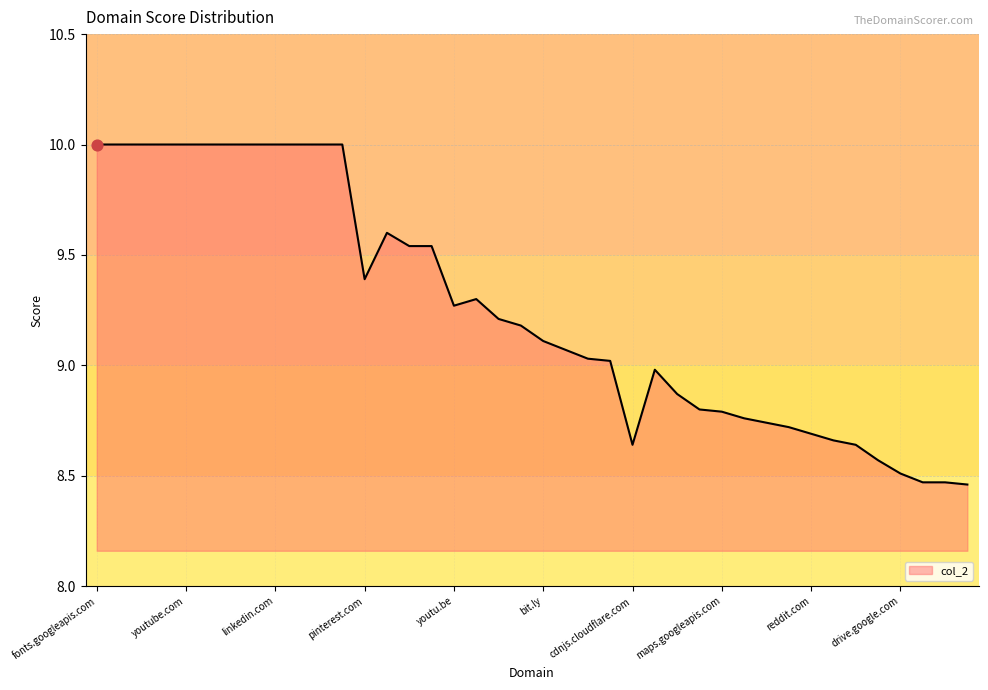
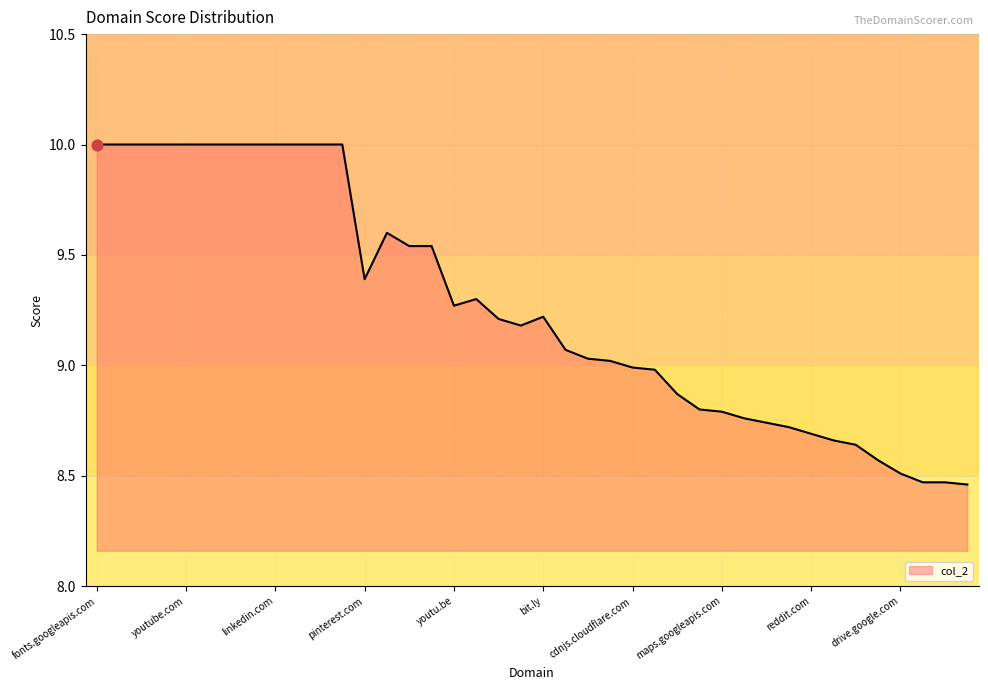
col_2, bit.ly: 9.11 -> 9.22
col_2, cdnjs.cloudflare.com: 8.64 -> 8.99
